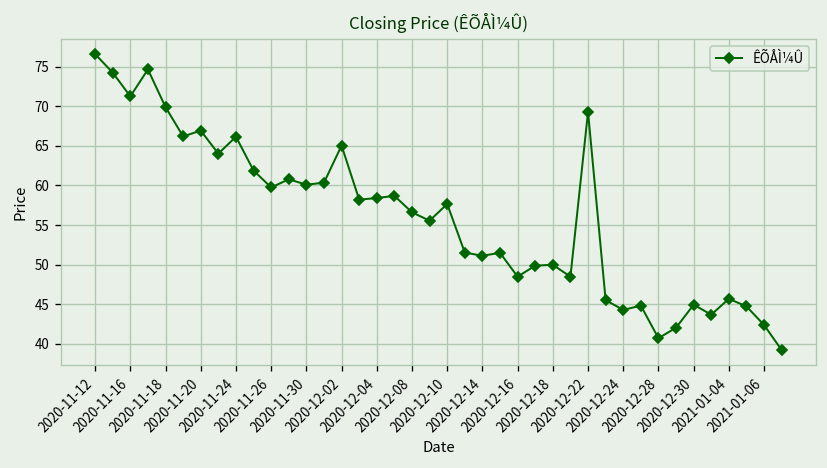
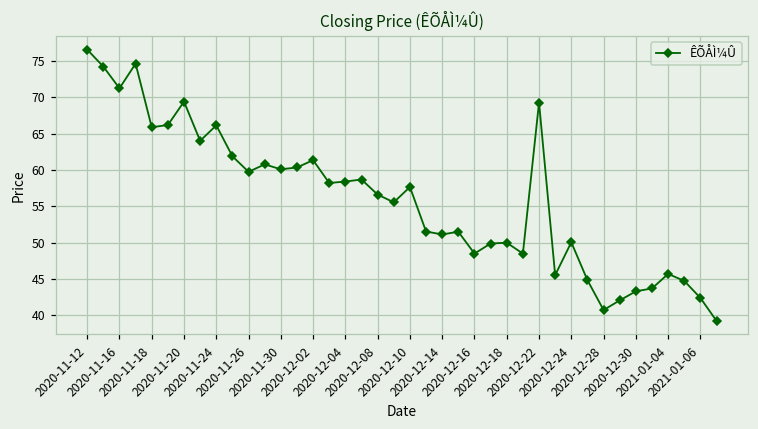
2020-11-18: 70 -> 66
2020-11-20: 67 -> 69
2020-12-02: 65 -> 61
2020-12-24: 44 -> 50
2020-12-30: 45 -> 43
